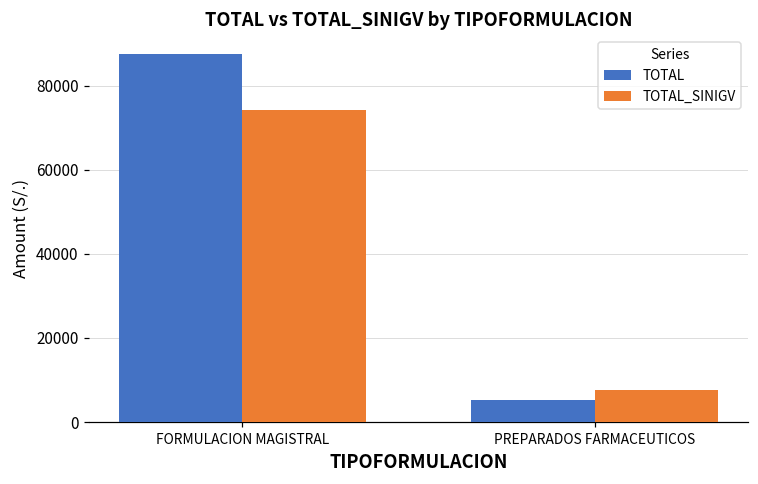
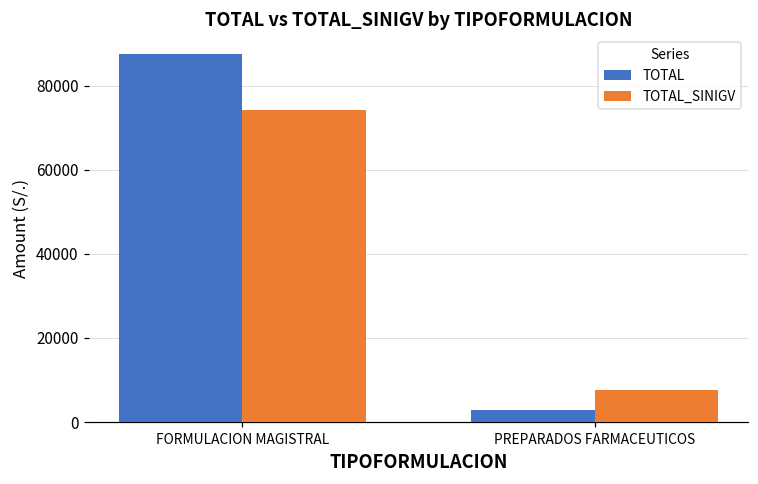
TOTAL, PREPARADOS FARMACEUTICOS: 5000 -> 3000
